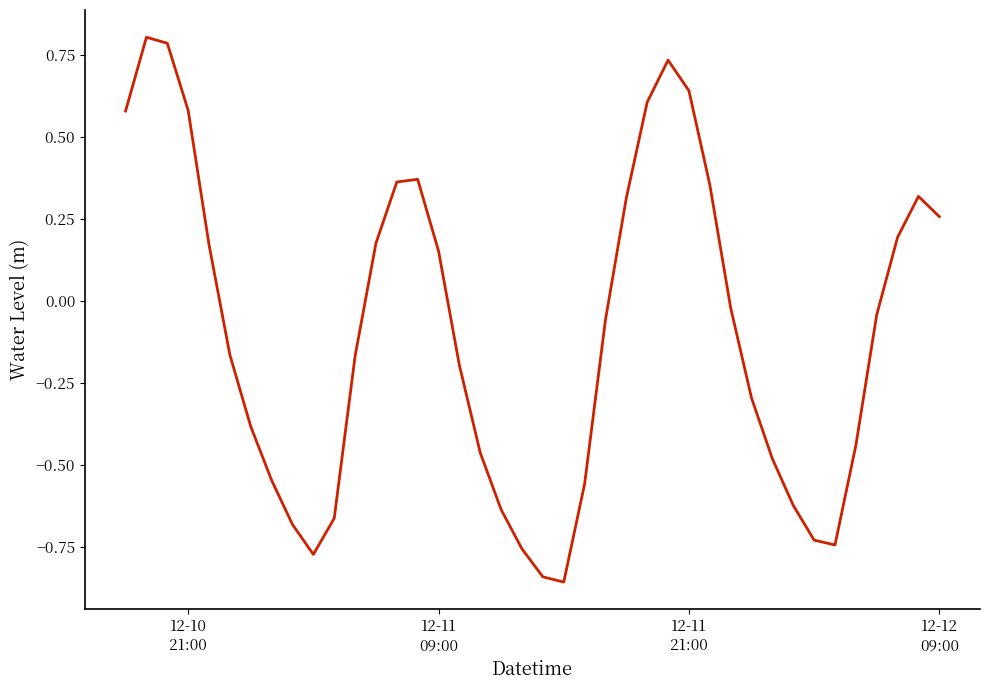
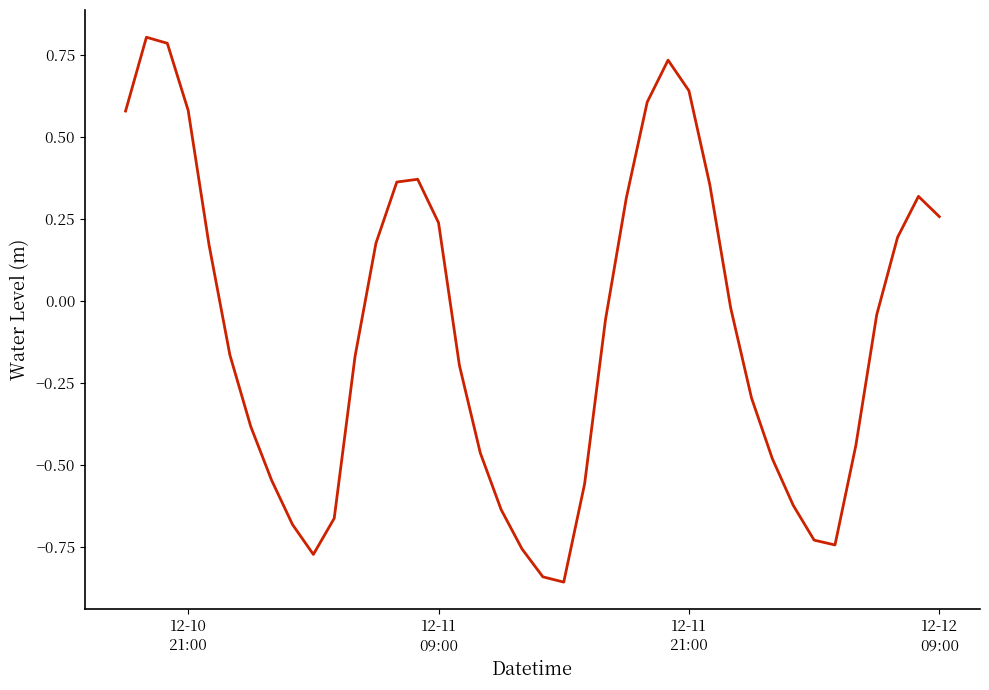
12-11 09:00: 0.15 -> 0.24
